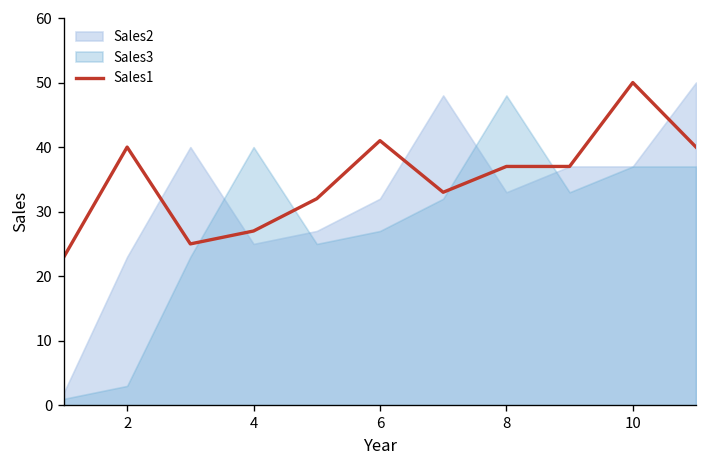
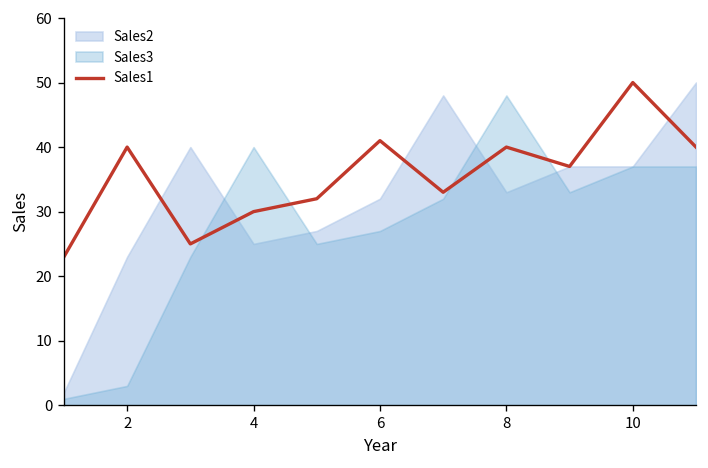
Sales1, 4: 27 -> 30
Sales1, 8: 37 -> 40
